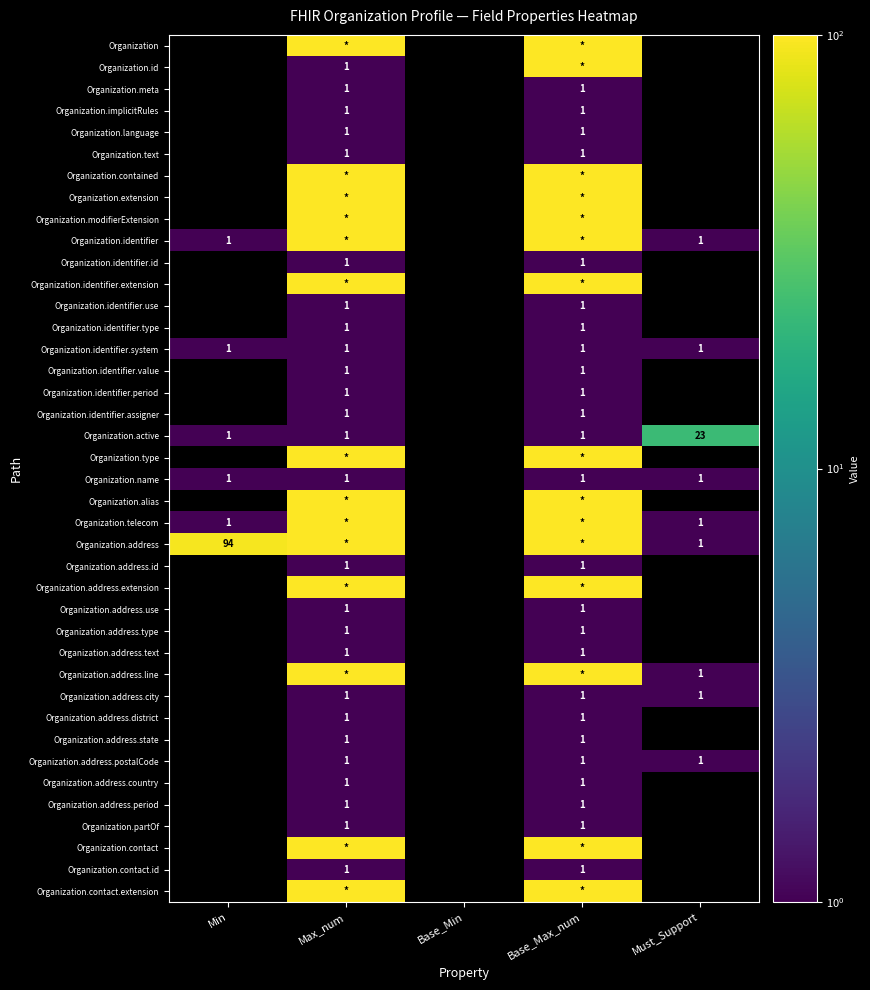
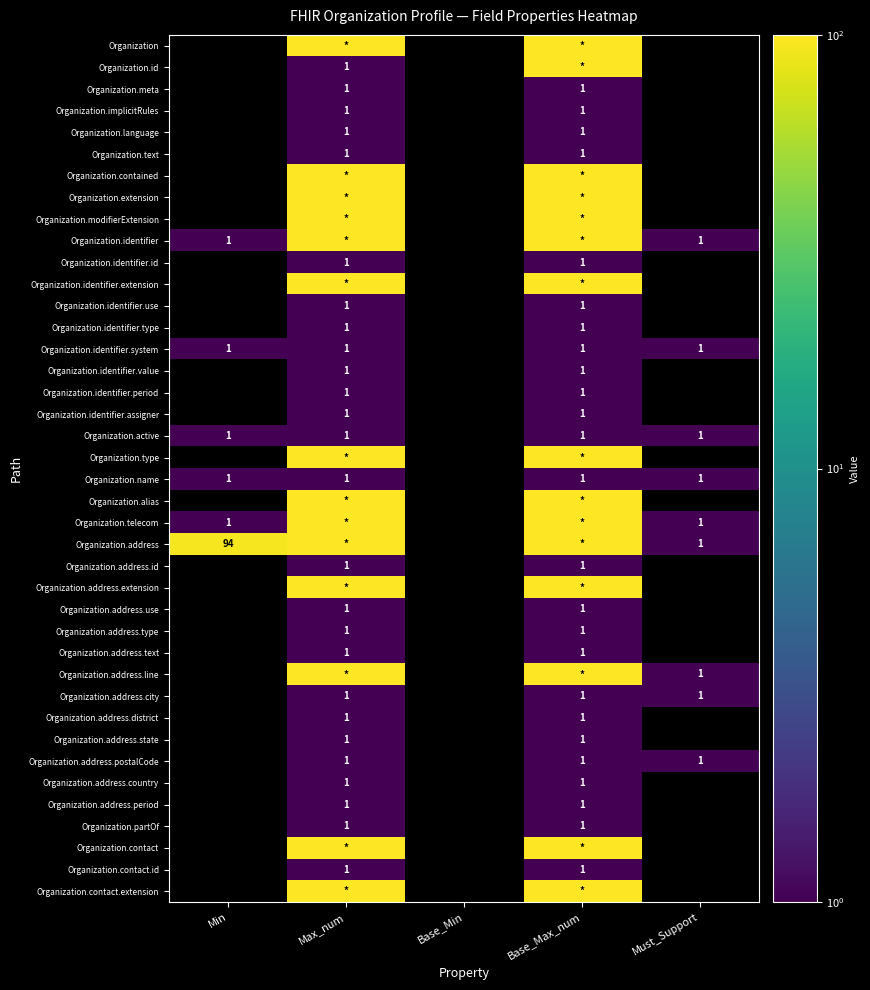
Organization.active, Must_Support: 23 -> 1
